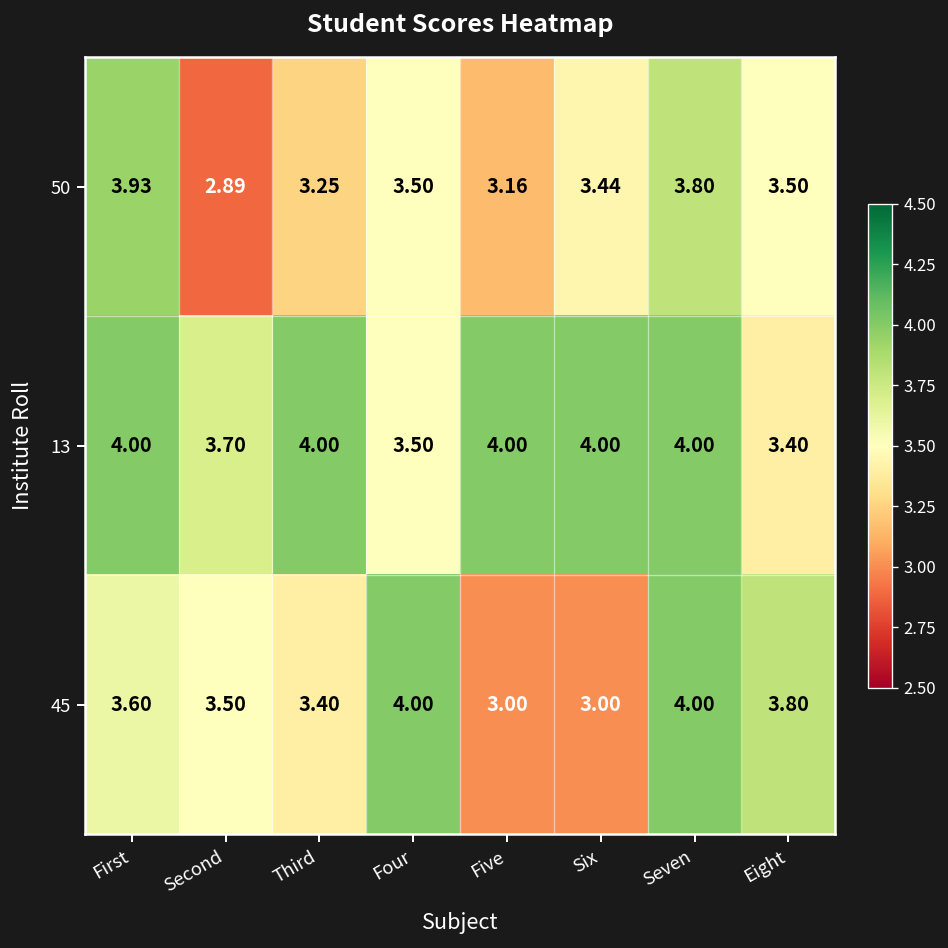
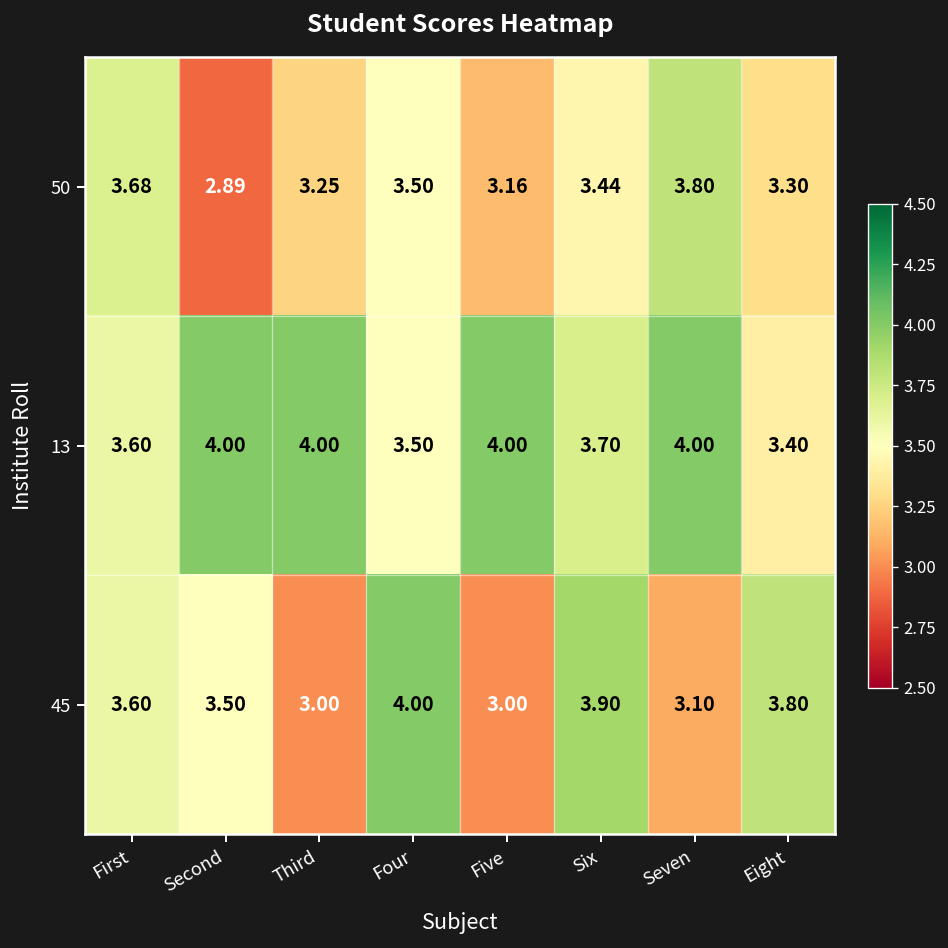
50, First: 3.93 -> 3.68
50, Eight: 3.50 -> 3.30
13, First: 4.00 -> 3.60
13, Second: 3.70 -> 4.00
13, Six: 4.00 -> 3.70
45, Third: 3.40 -> 3.00
45, Six: 3.00 -> 3.90
45, Seven: 4.00 -> 3.10
